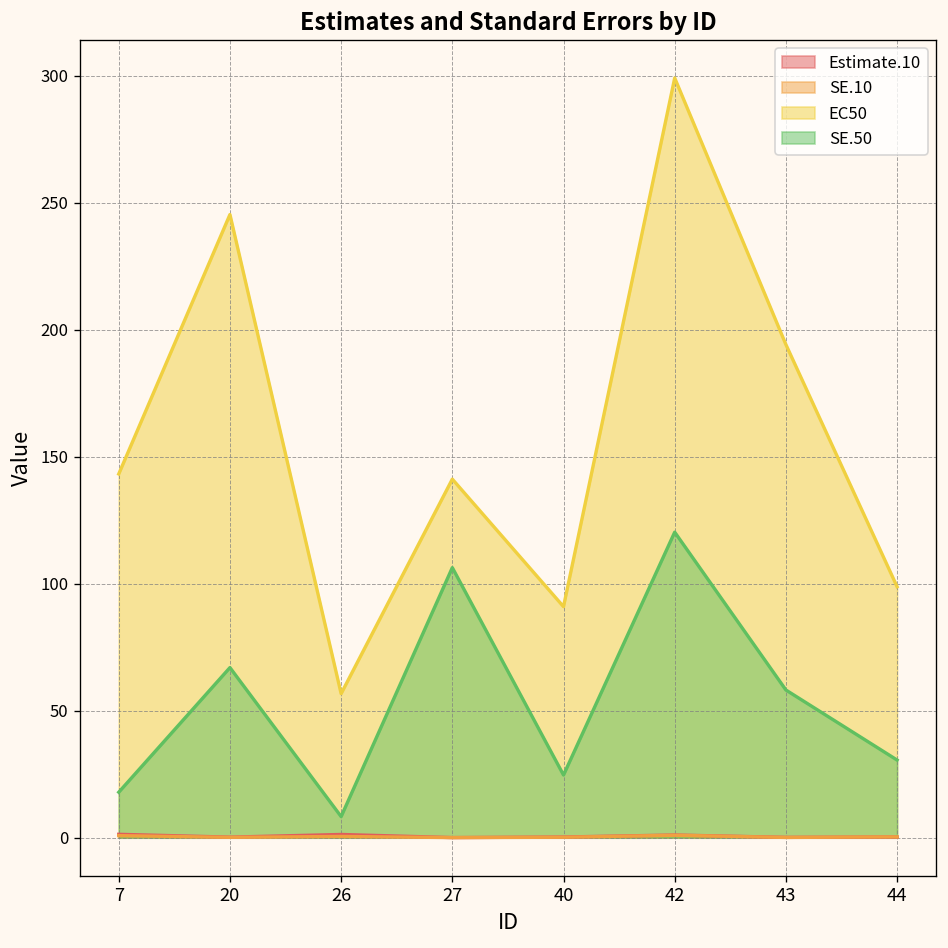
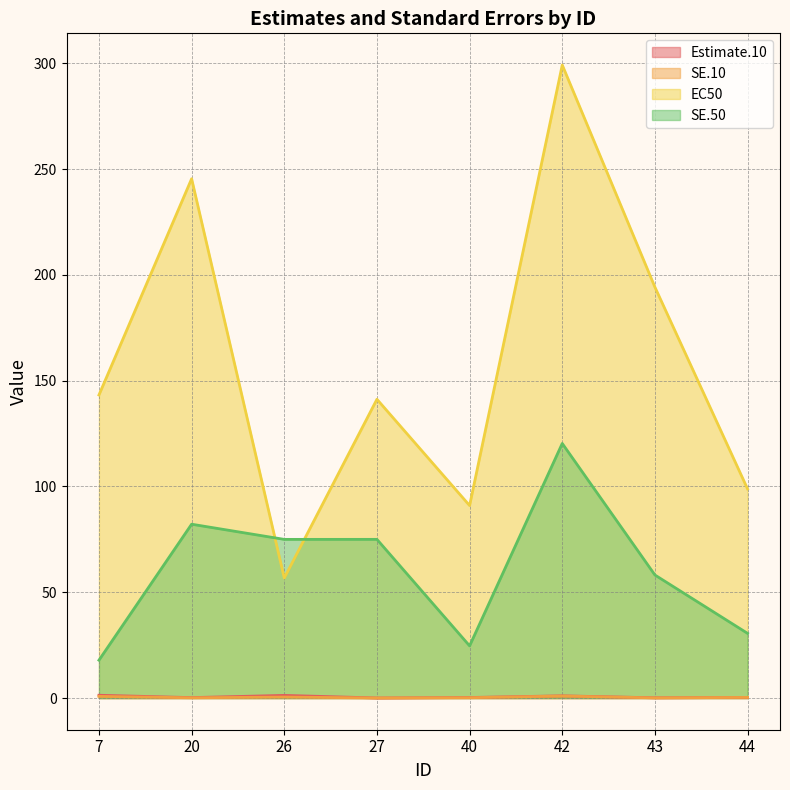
SE.50, 20: 67 -> 82
SE.50, 26: 8 -> 75
SE.50, 27: 106 -> 75
